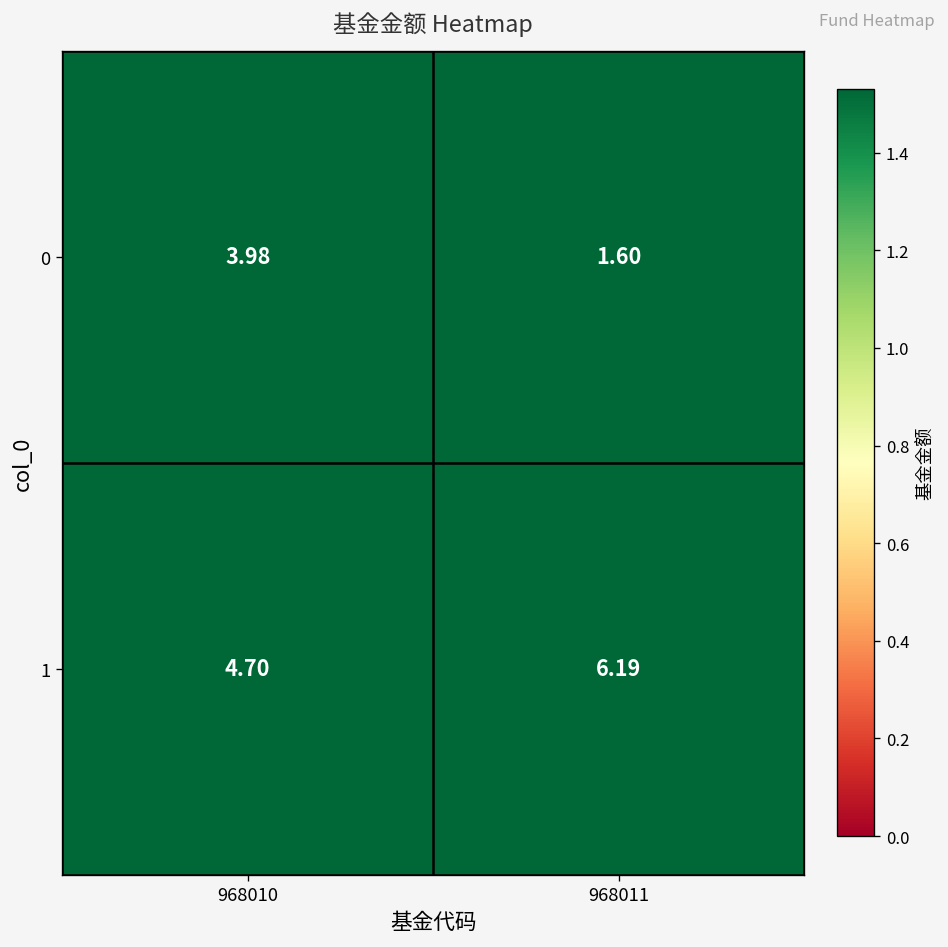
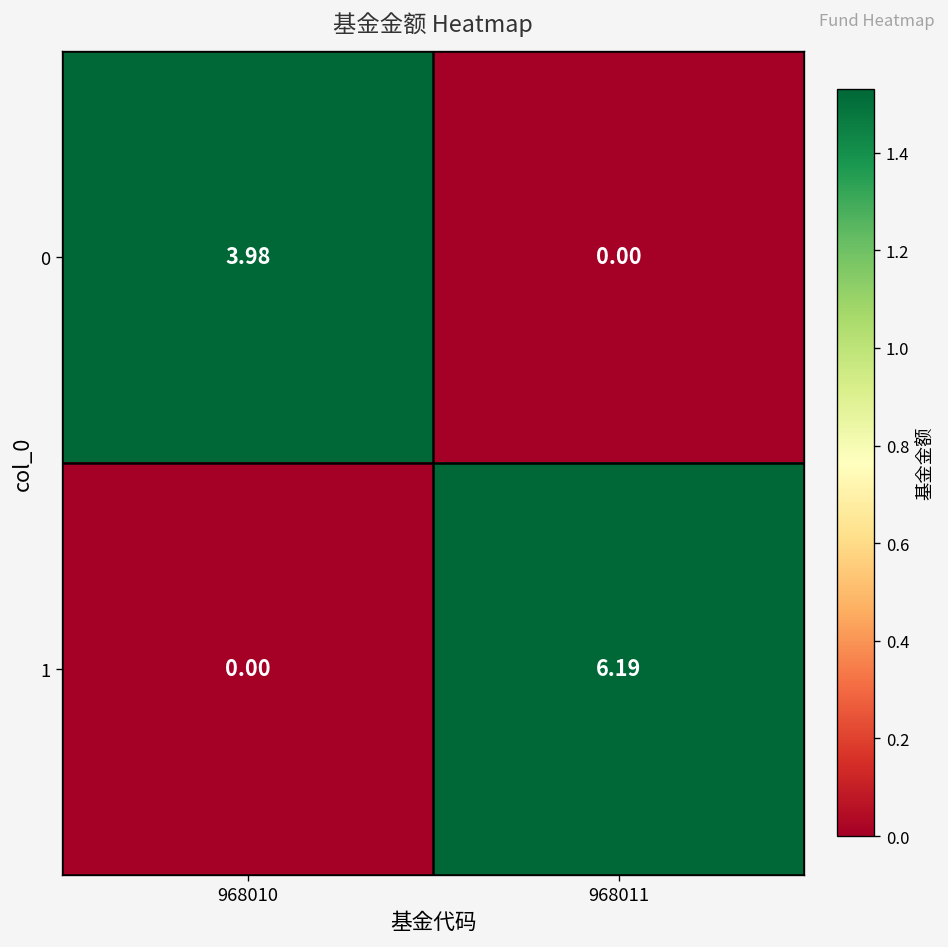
0, 968011: 1.60 -> 0.00
1, 968010: 4.70 -> 0.00
